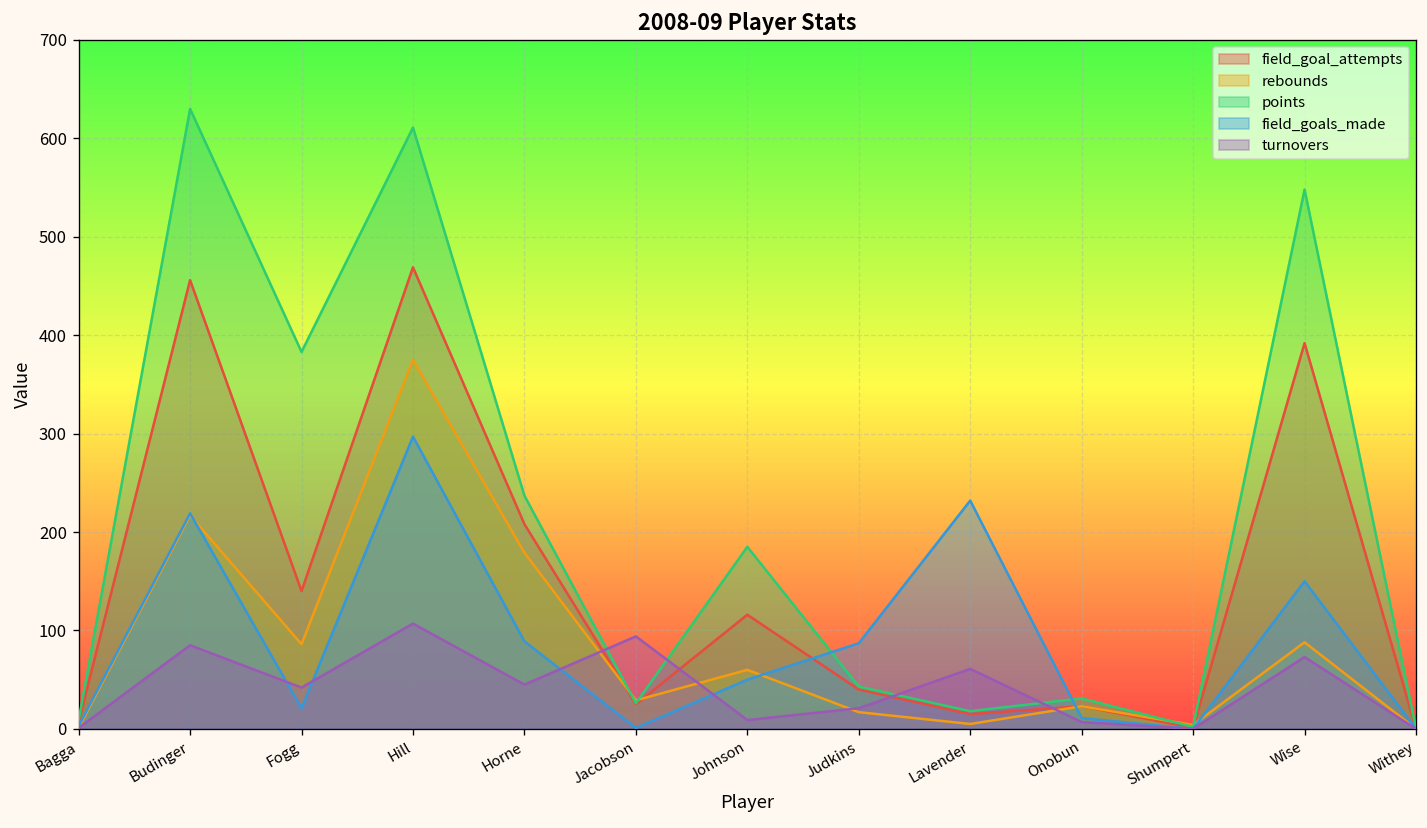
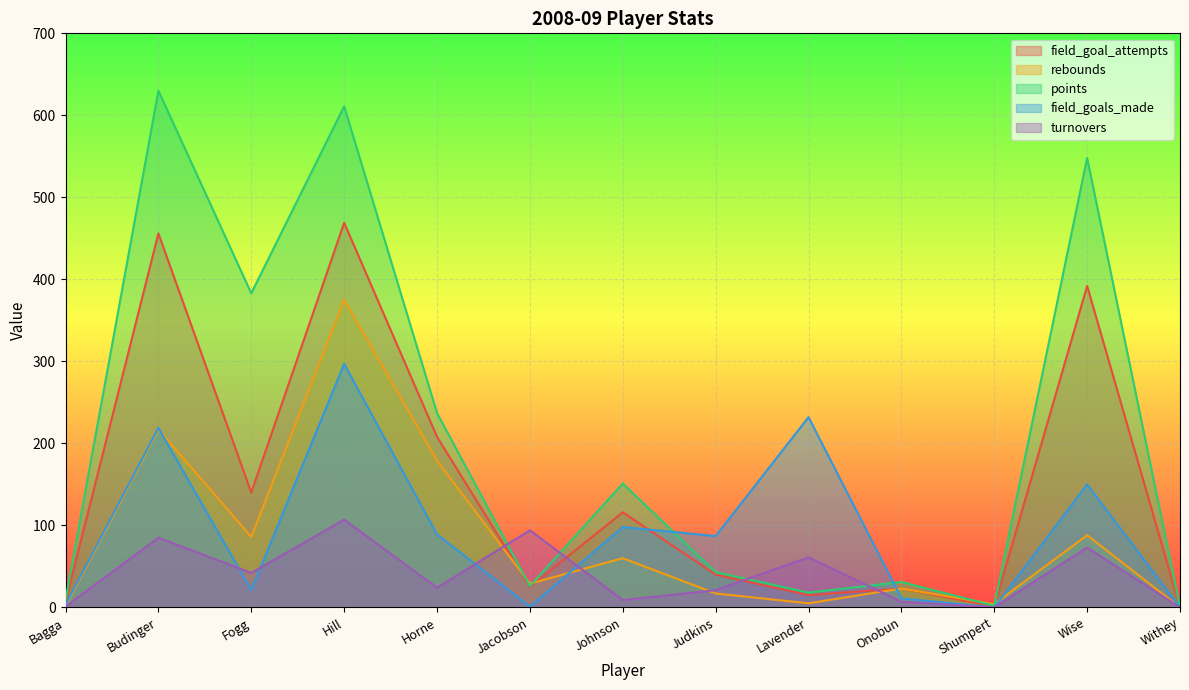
turnovers, Horne: 50 -> 20
points, Johnson: 190 -> 150
field_goals_made, Johnson: 50 -> 100
